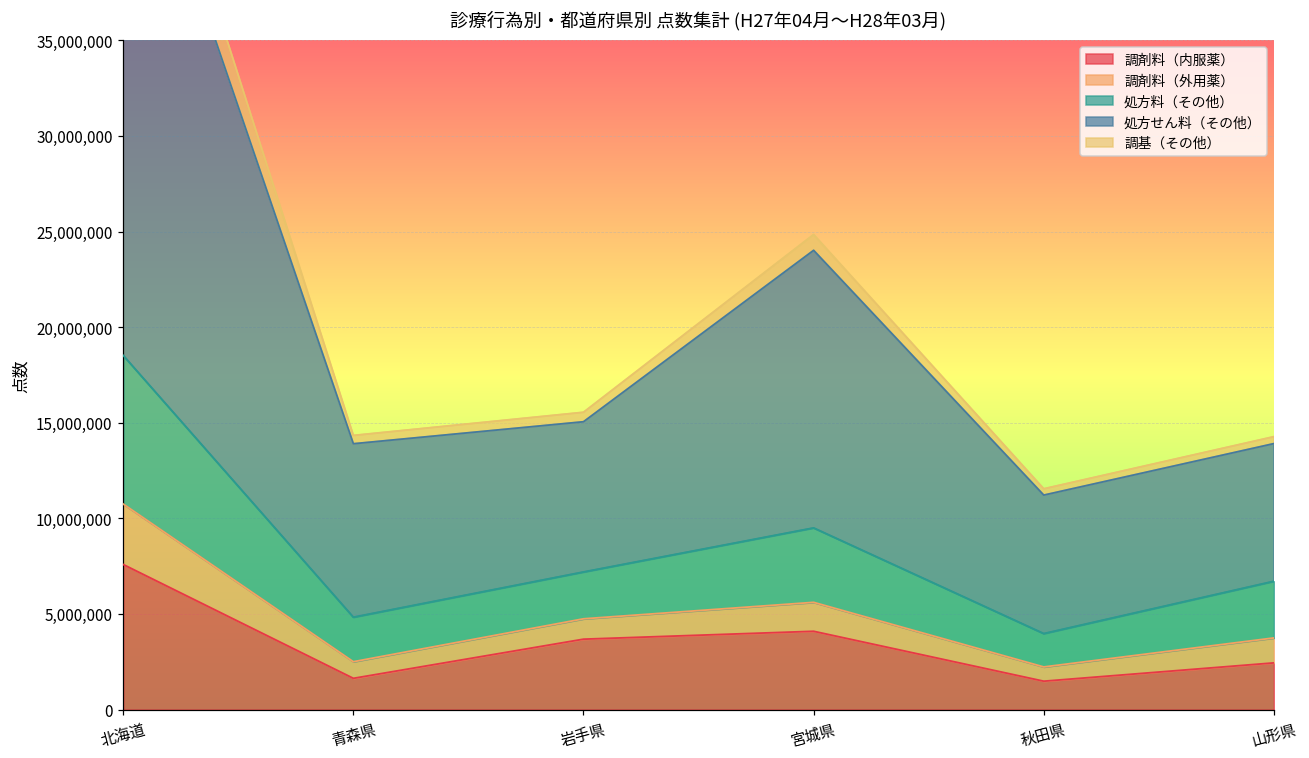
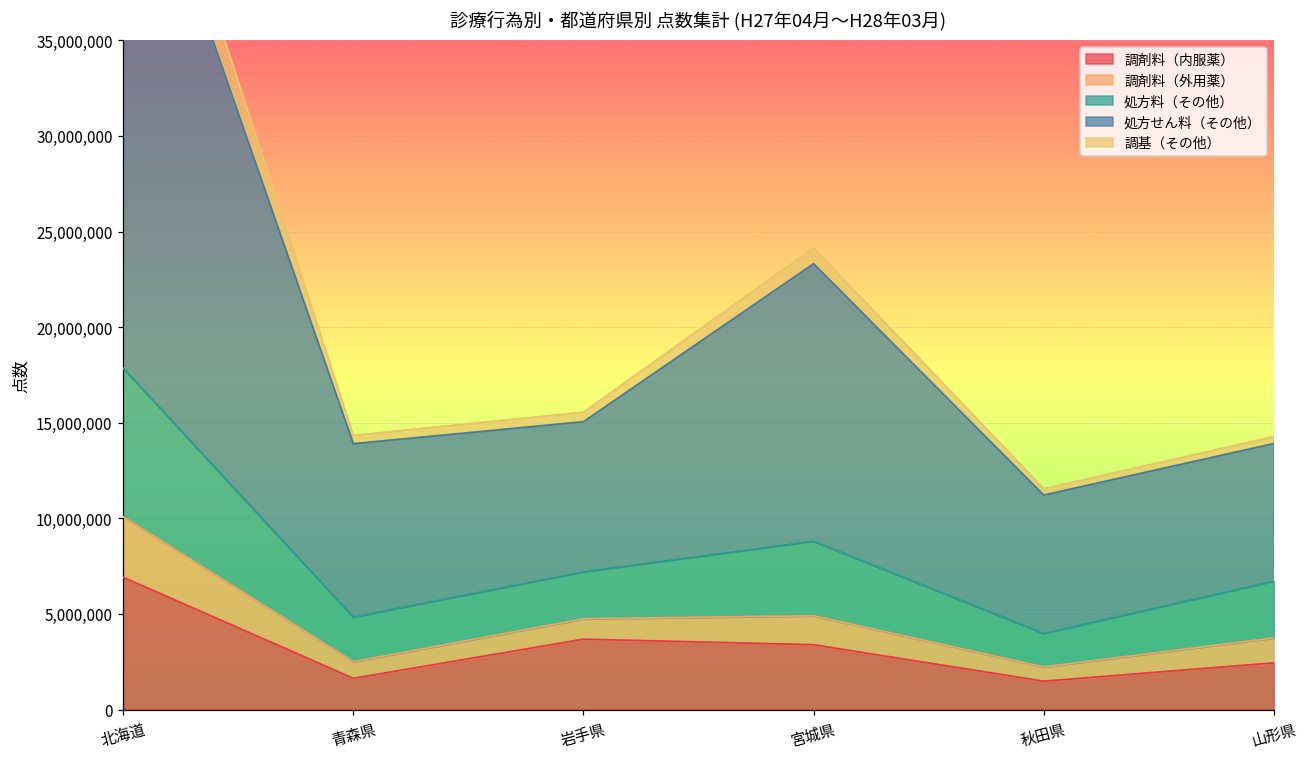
調剤料（内服薬）, 北海道: 7,600,000 -> 6,900,000
調剤料（内服薬）, 宮城県: 4,100,000 -> 3,400,000
